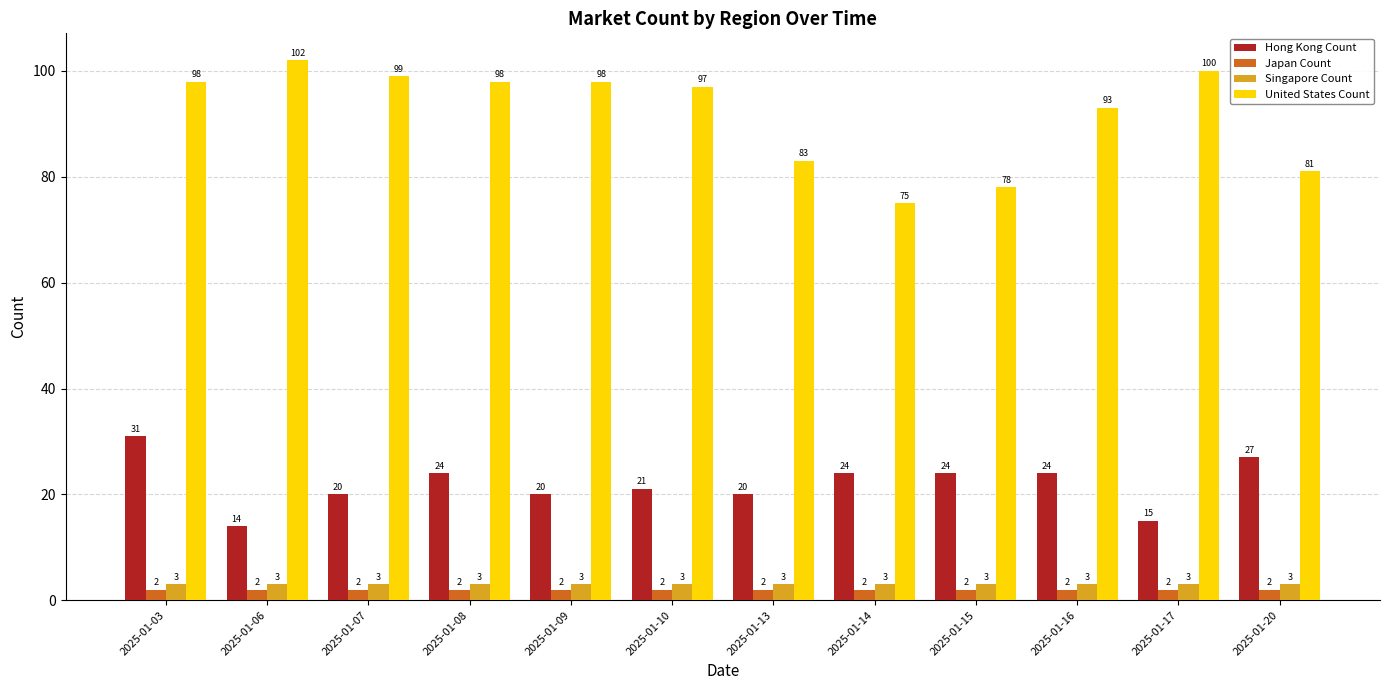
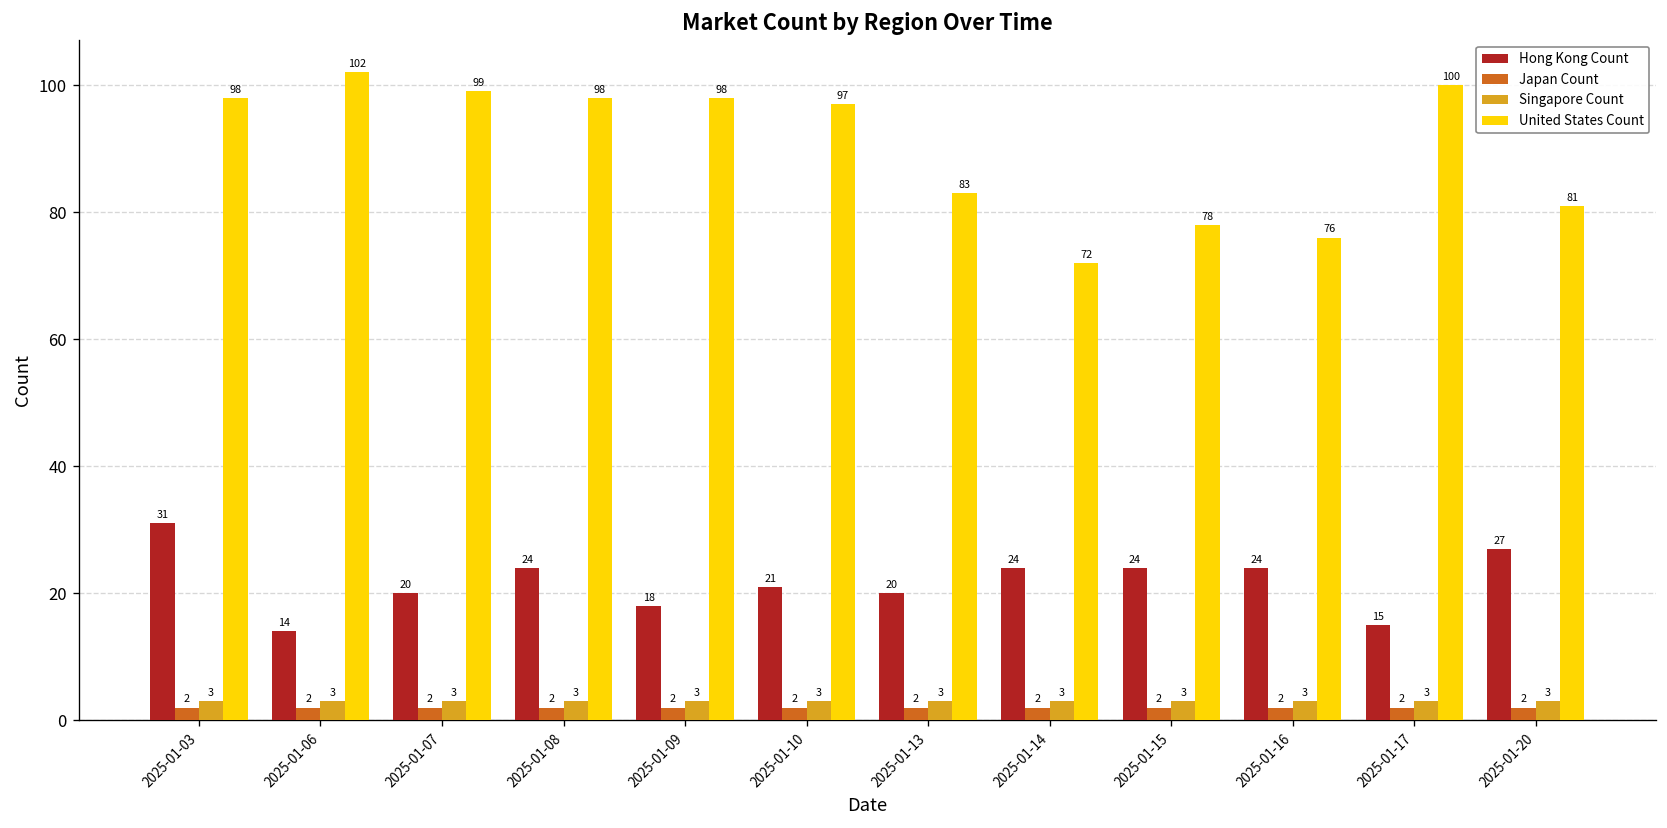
Hong Kong Count, 2025-01-09: 20 -> 18
United States Count, 2025-01-14: 75 -> 72
United States Count, 2025-01-16: 93 -> 76
